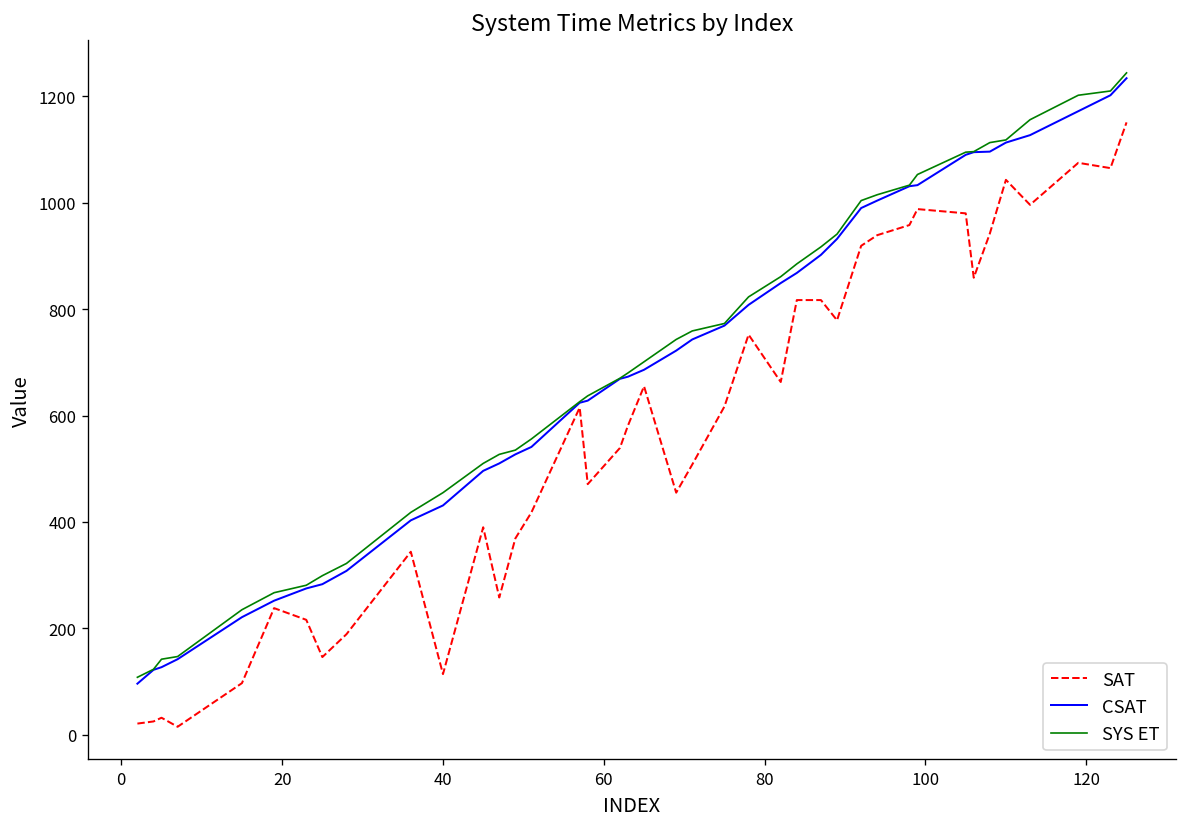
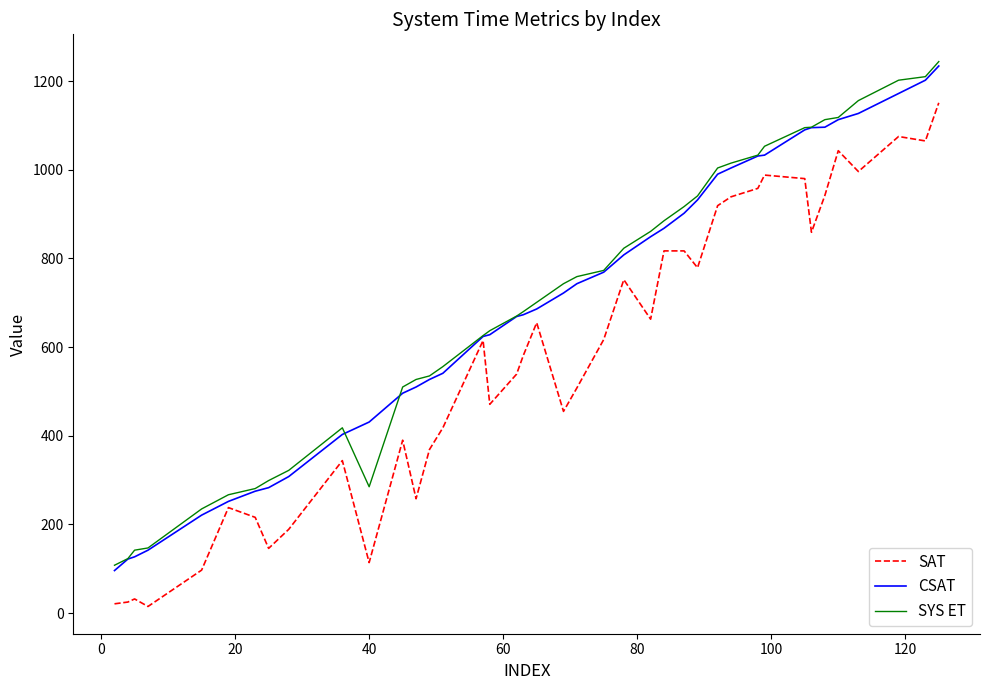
SYS ET, 40: 460 -> 290
